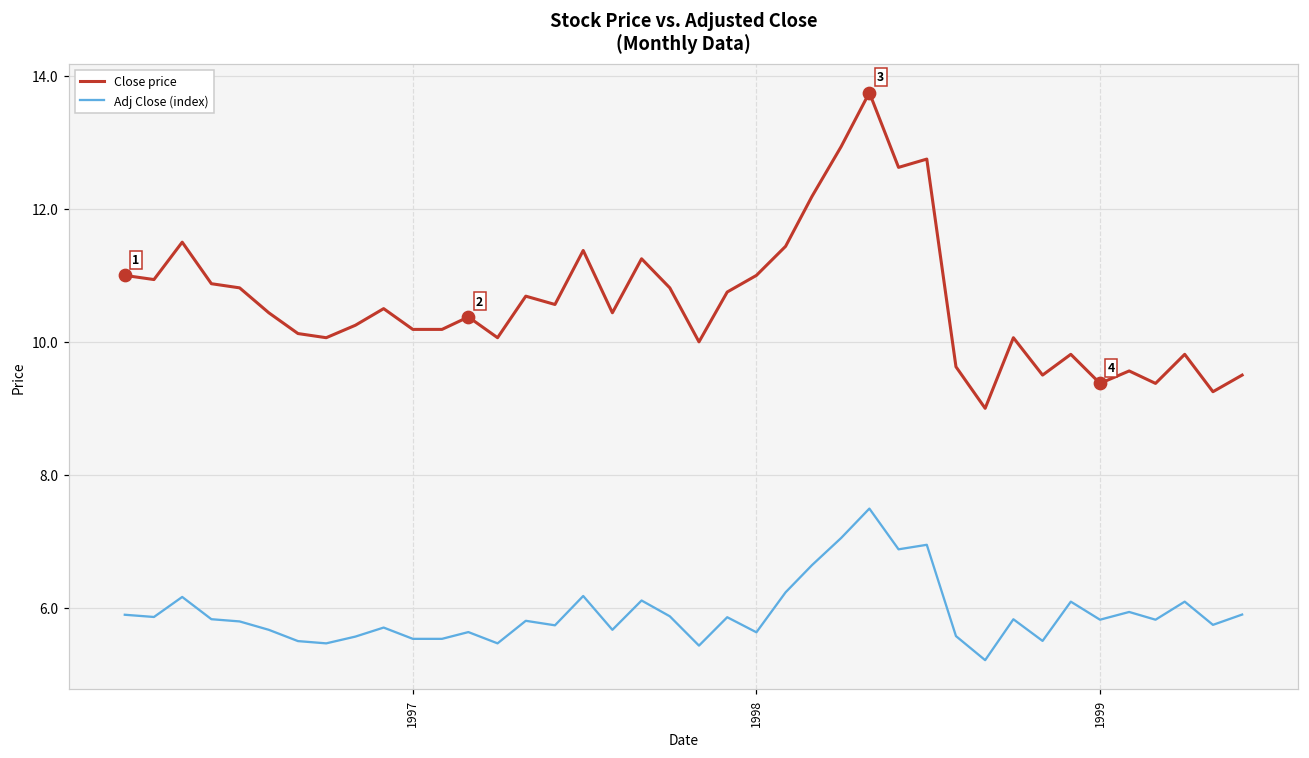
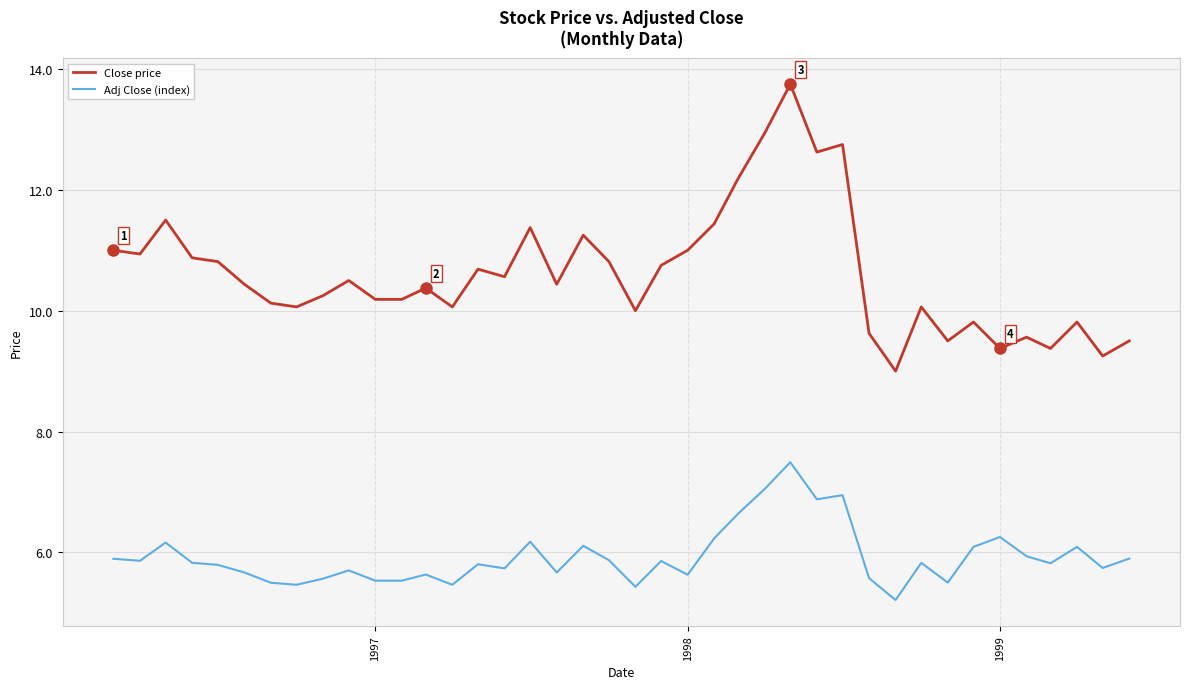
Adj Close (index), 1999: 5.8 -> 6.3
